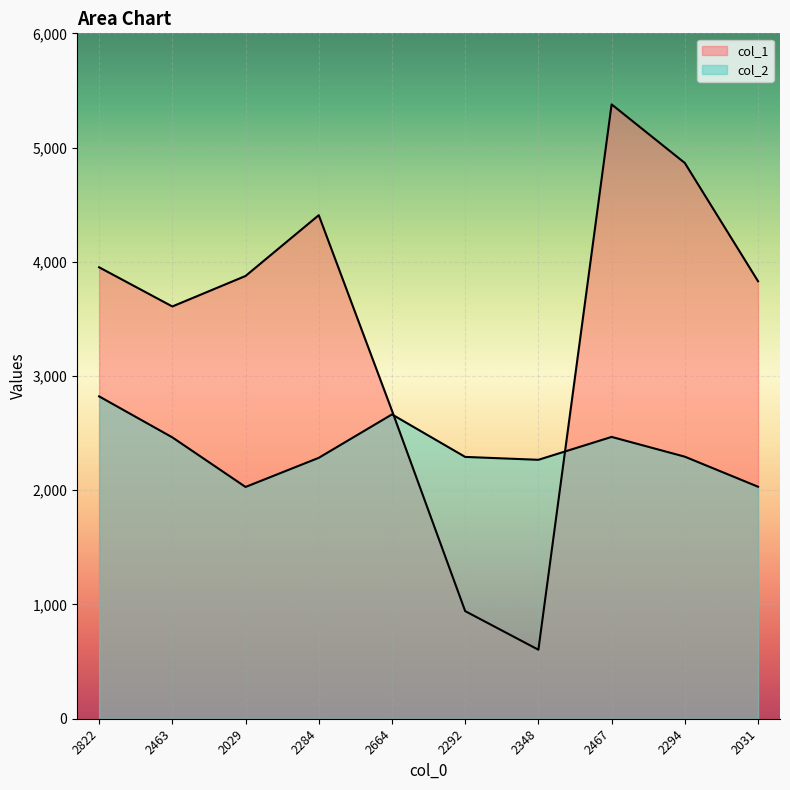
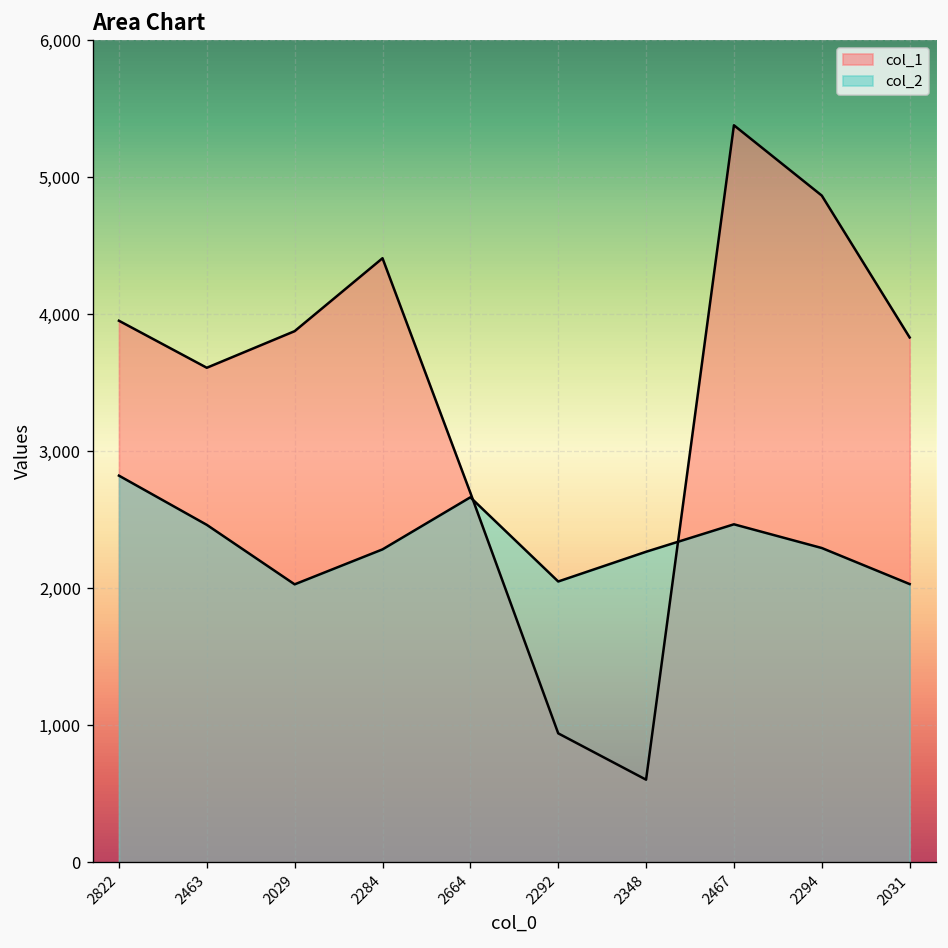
col_2, 2292: 2,290 -> 2,050
